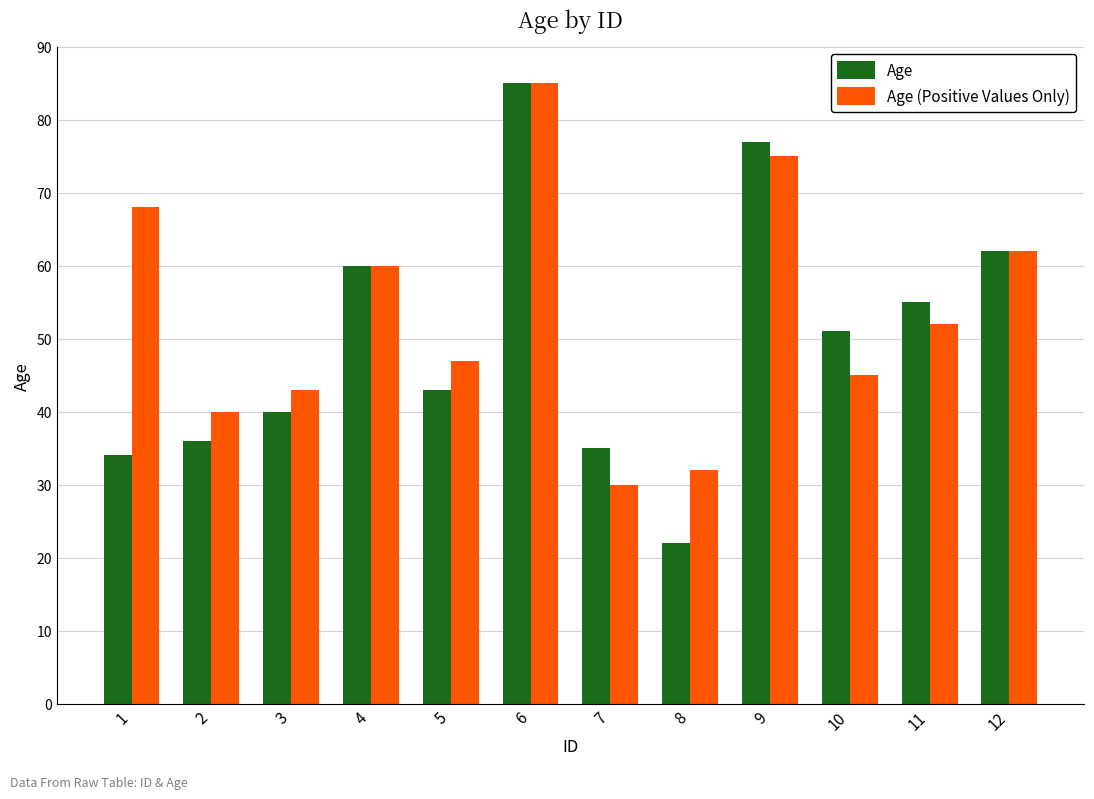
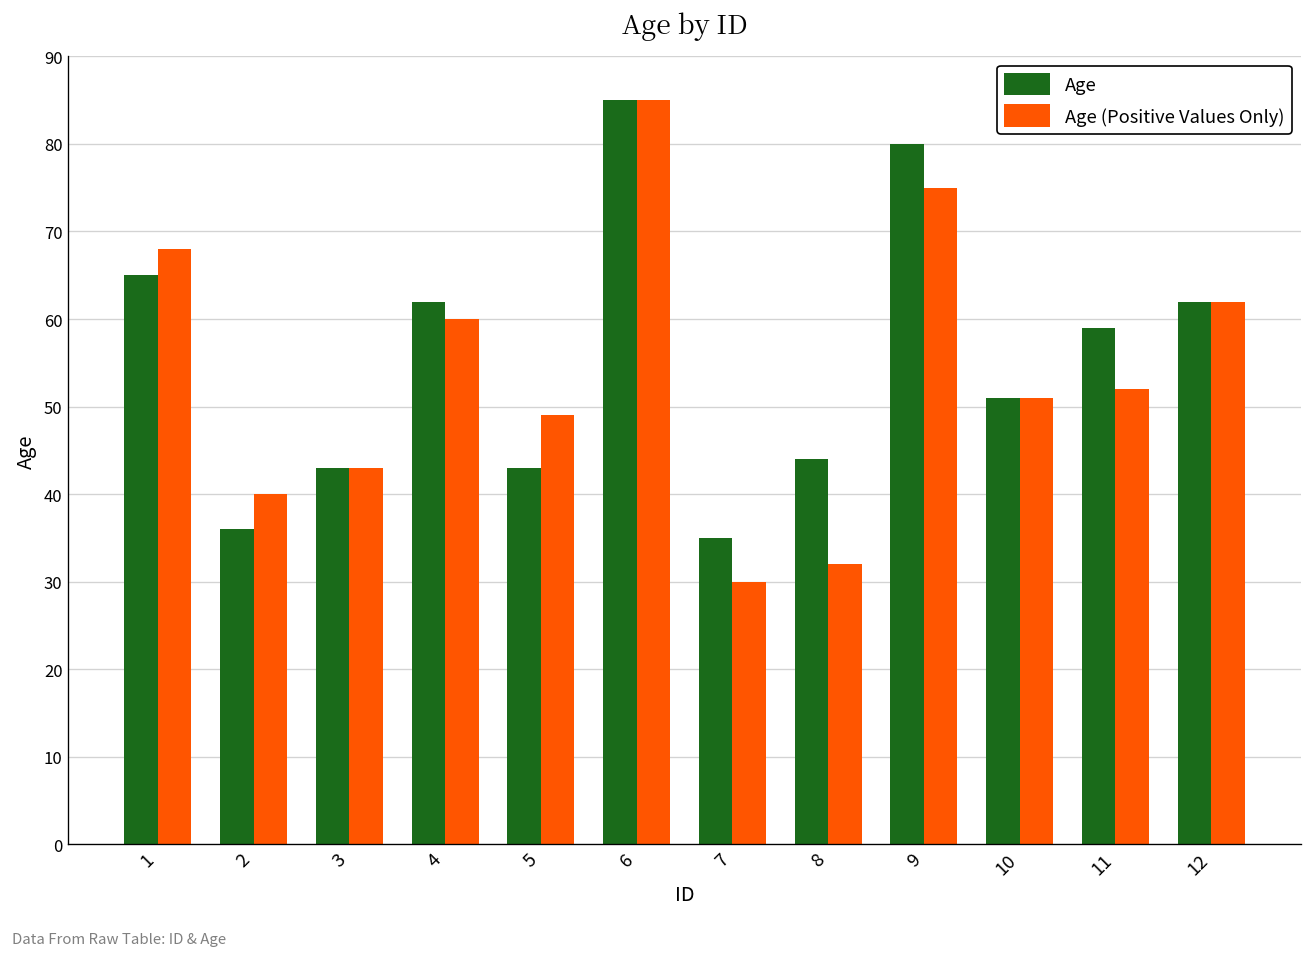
Age, 1: 34 -> 65
Age, 3: 40 -> 43
Age, 4: 60 -> 62
Age (Positive Values Only), 5: 47 -> 49
Age, 8: 22 -> 44
Age, 9: 77 -> 80
Age (Positive Values Only), 10: 45 -> 51
Age, 11: 55 -> 59
